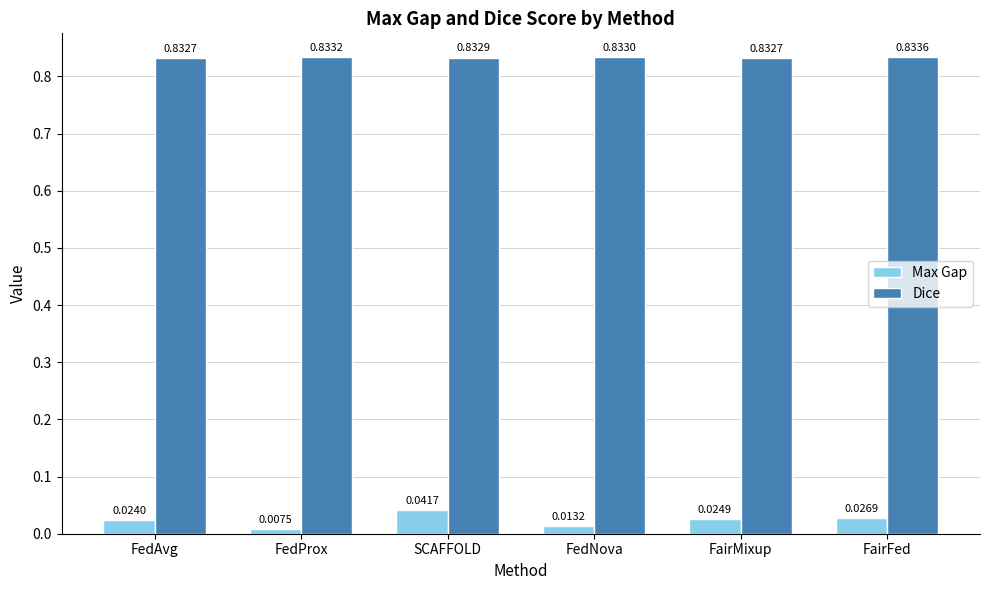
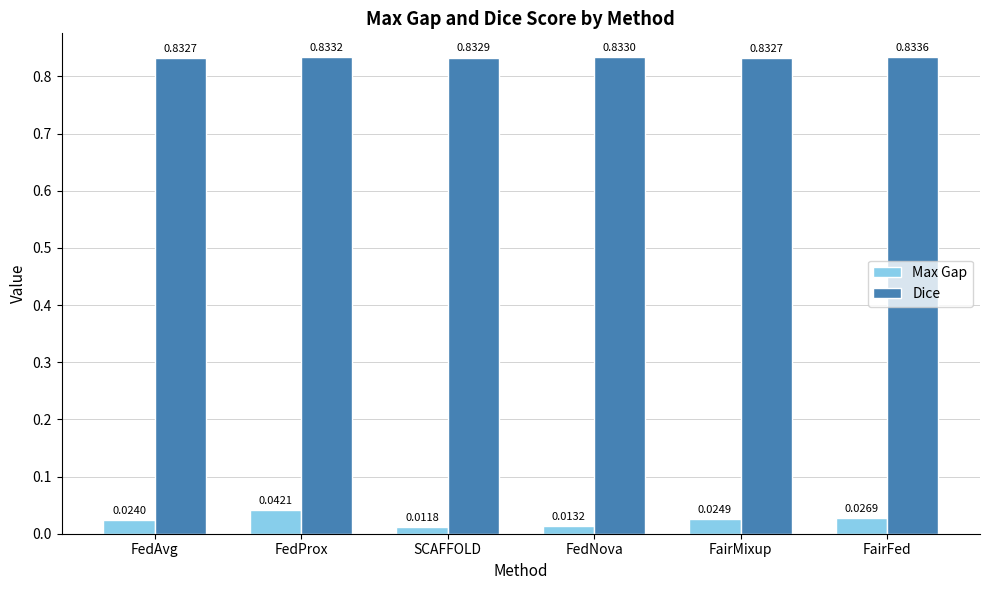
Max Gap, FedProx: 0.0075 -> 0.0421
Max Gap, SCAFFOLD: 0.0417 -> 0.0118
